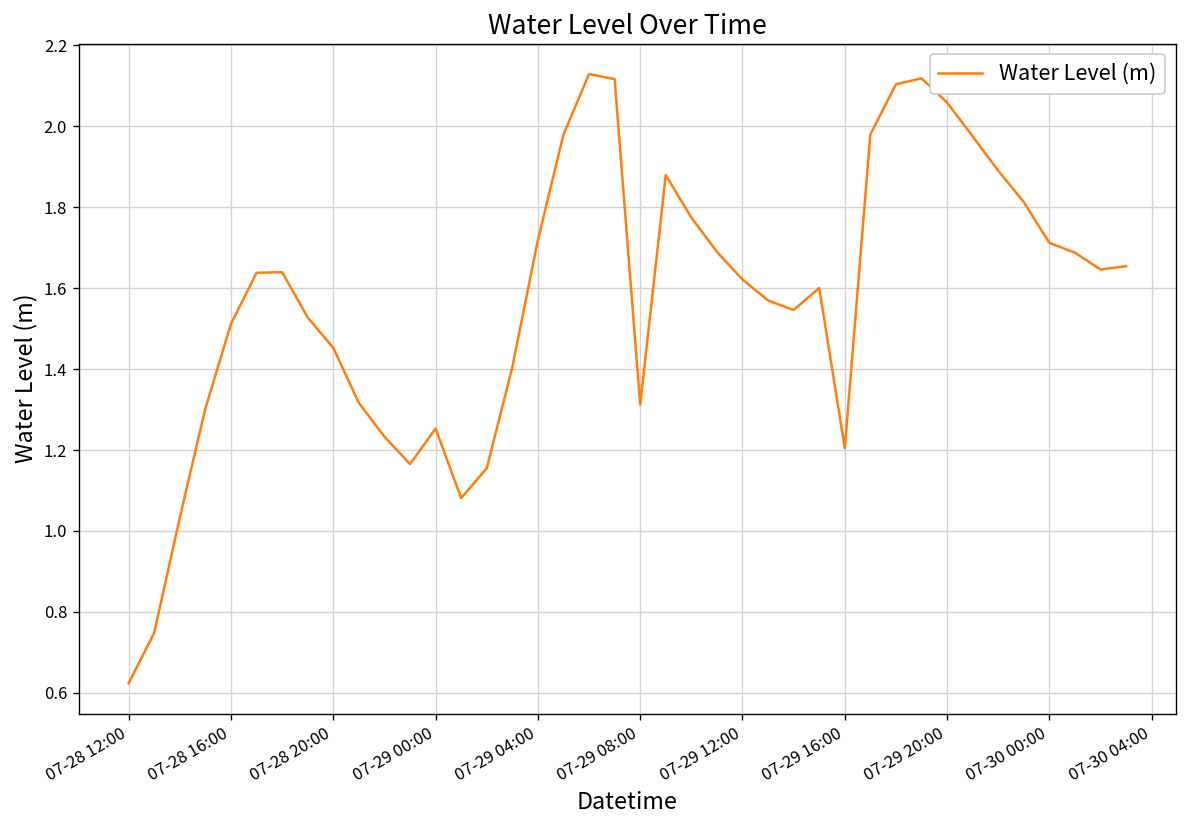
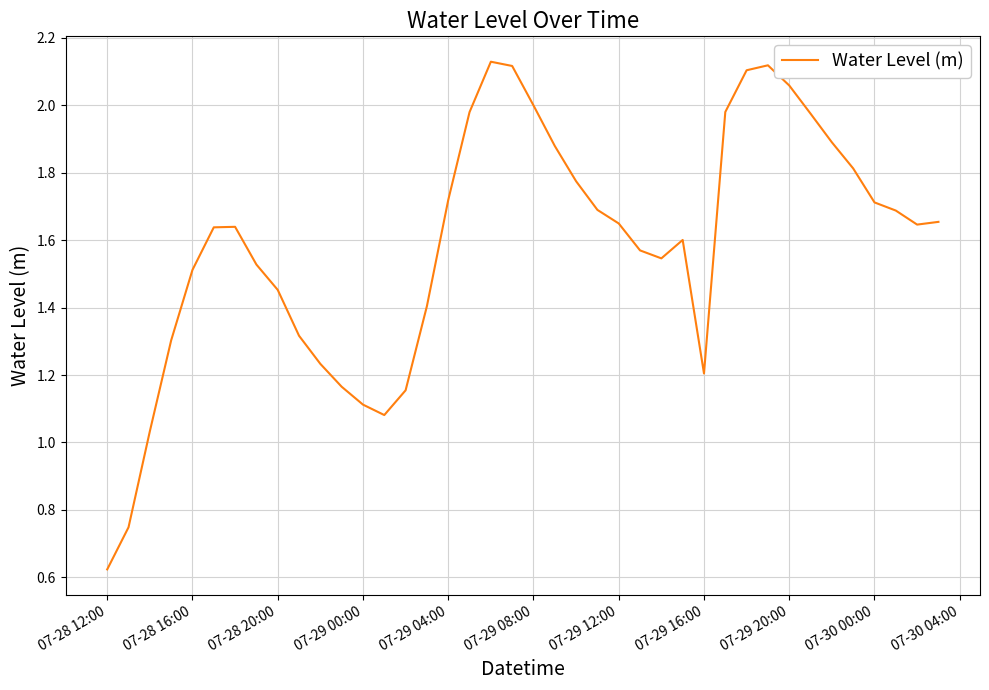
07-29 00:00: 1.25 -> 1.11
07-29 08:00: 1.31 -> 2.00
07-29 12:00: 1.62 -> 1.65
